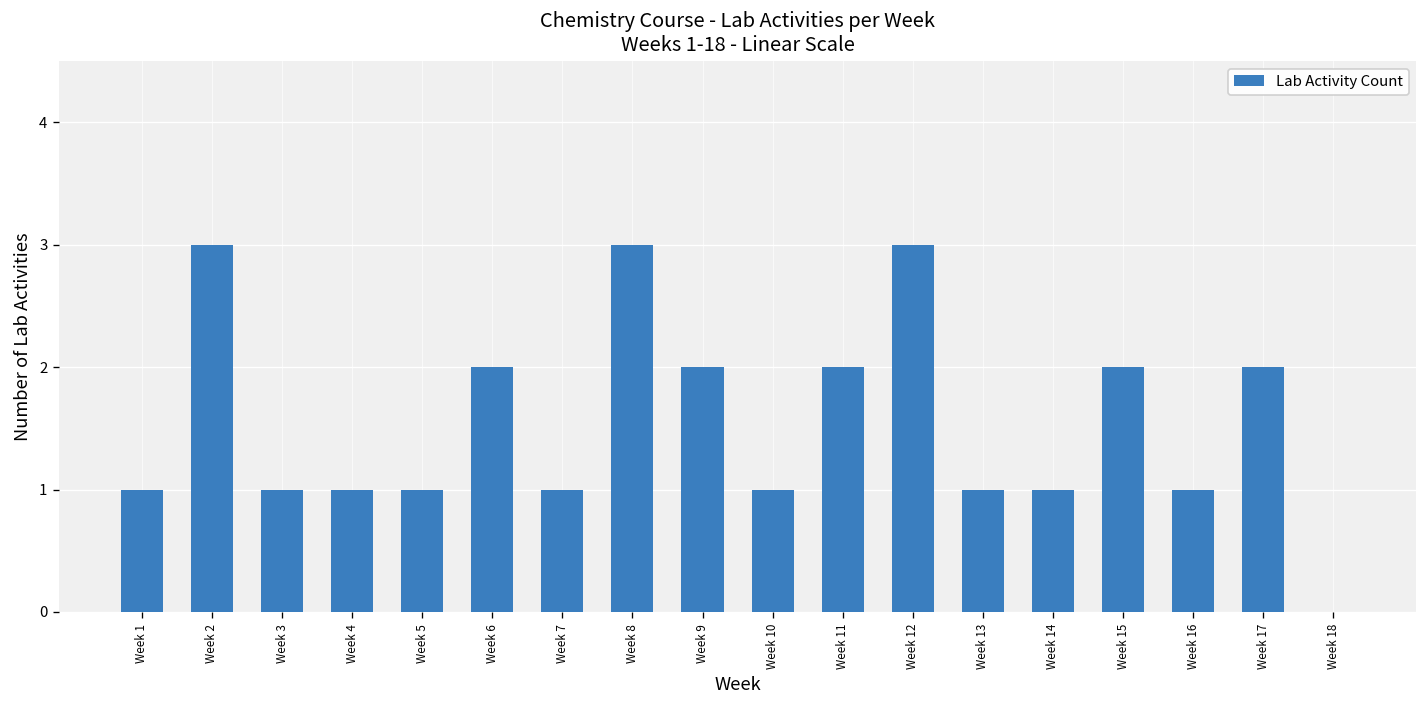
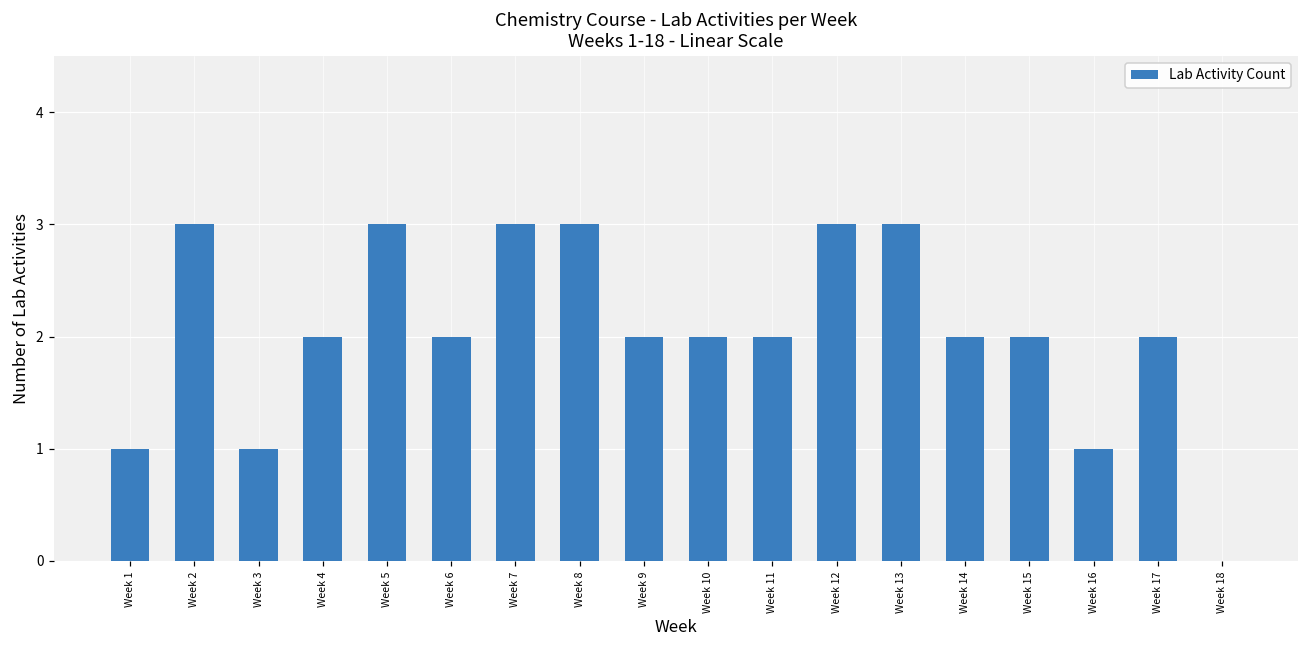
Week 4: 1 -> 2
Week 5: 1 -> 3
Week 7: 1 -> 3
Week 10: 1 -> 2
Week 13: 1 -> 3
Week 14: 1 -> 2
